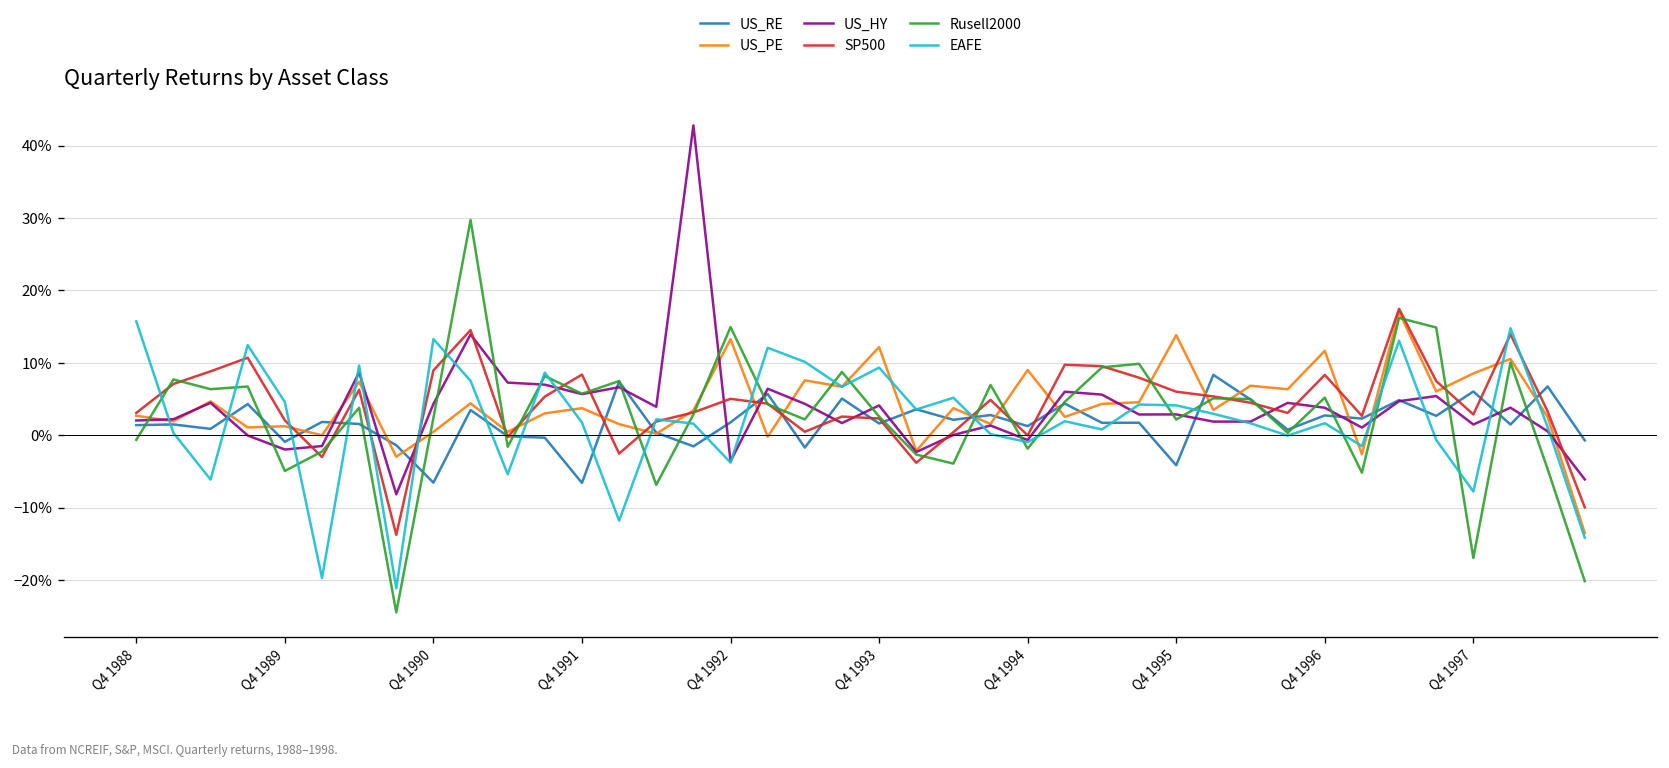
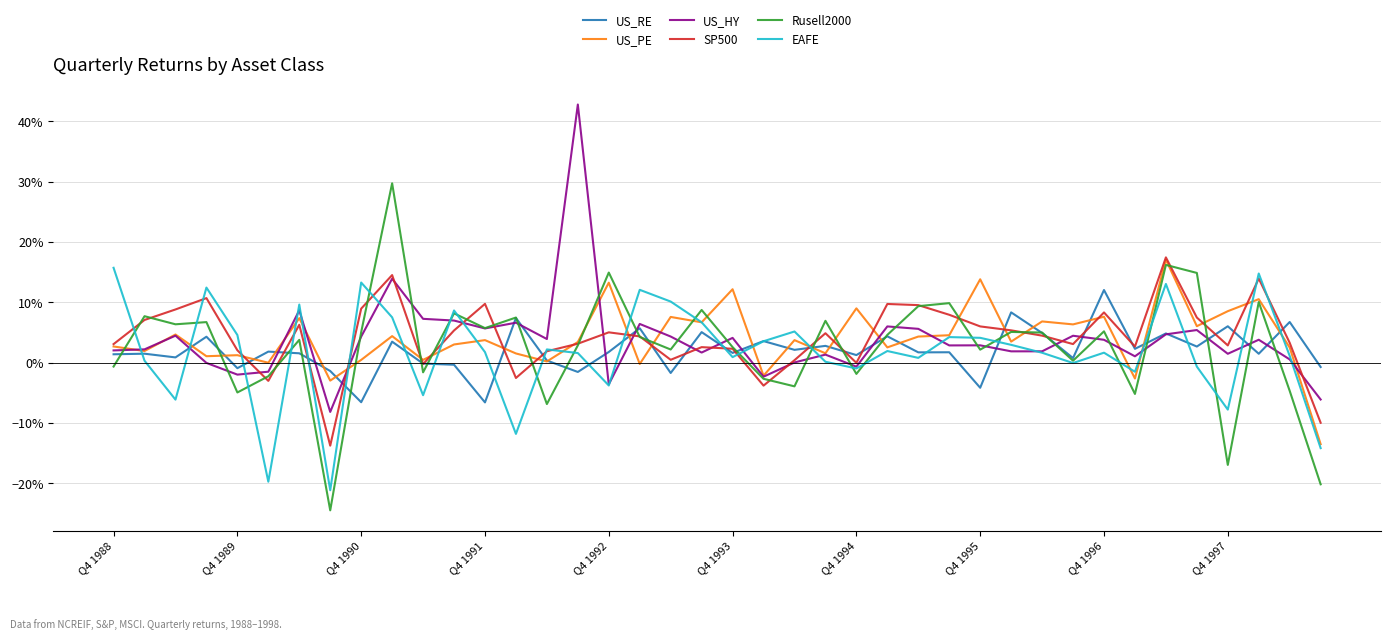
Rusell2000, Q4 1990: 2% -> 5%
SP500, Q4 1991: 8% -> 10%
EAFE, Q4 1993: 9% -> 1%
US_RE, Q4 1996: 3% -> 12%
US_PE, Q4 1996: 12% -> 8%
